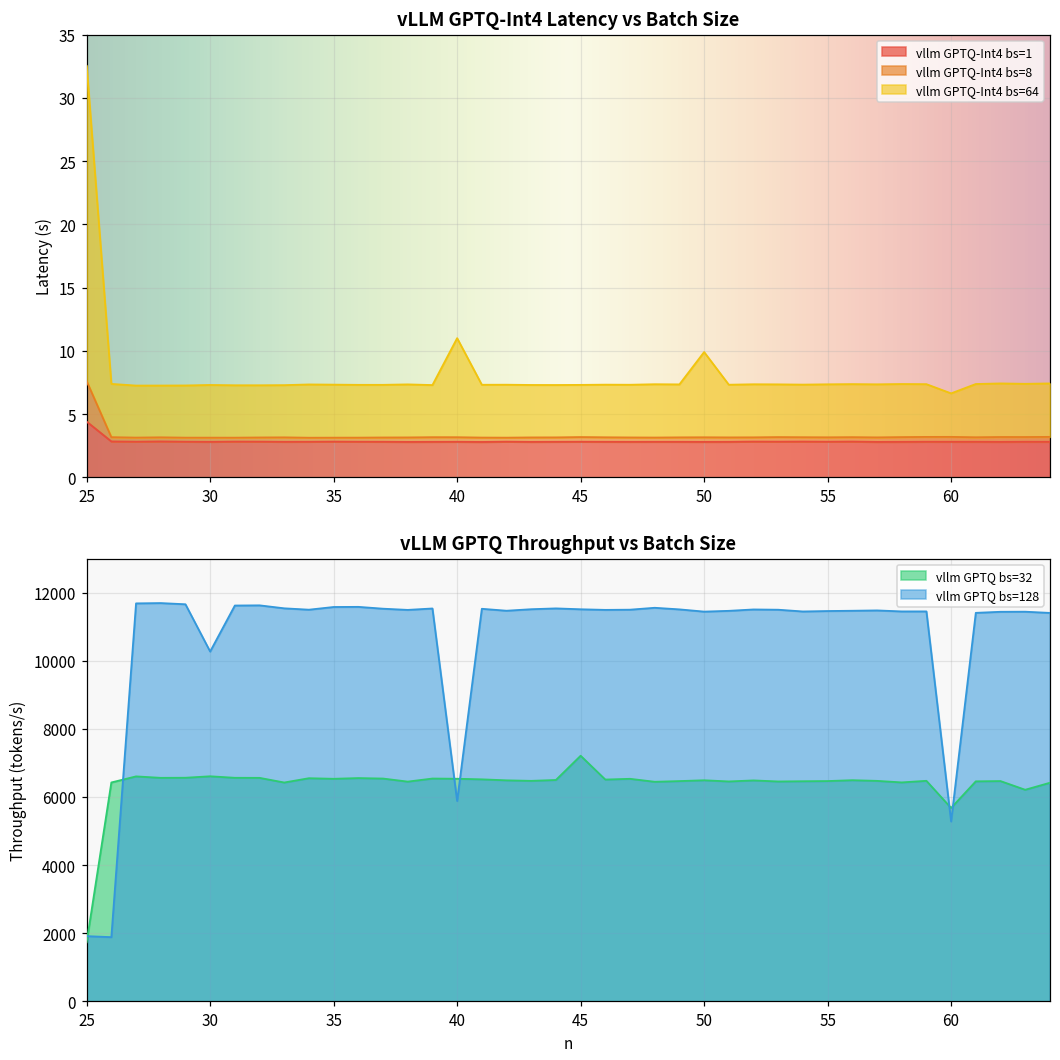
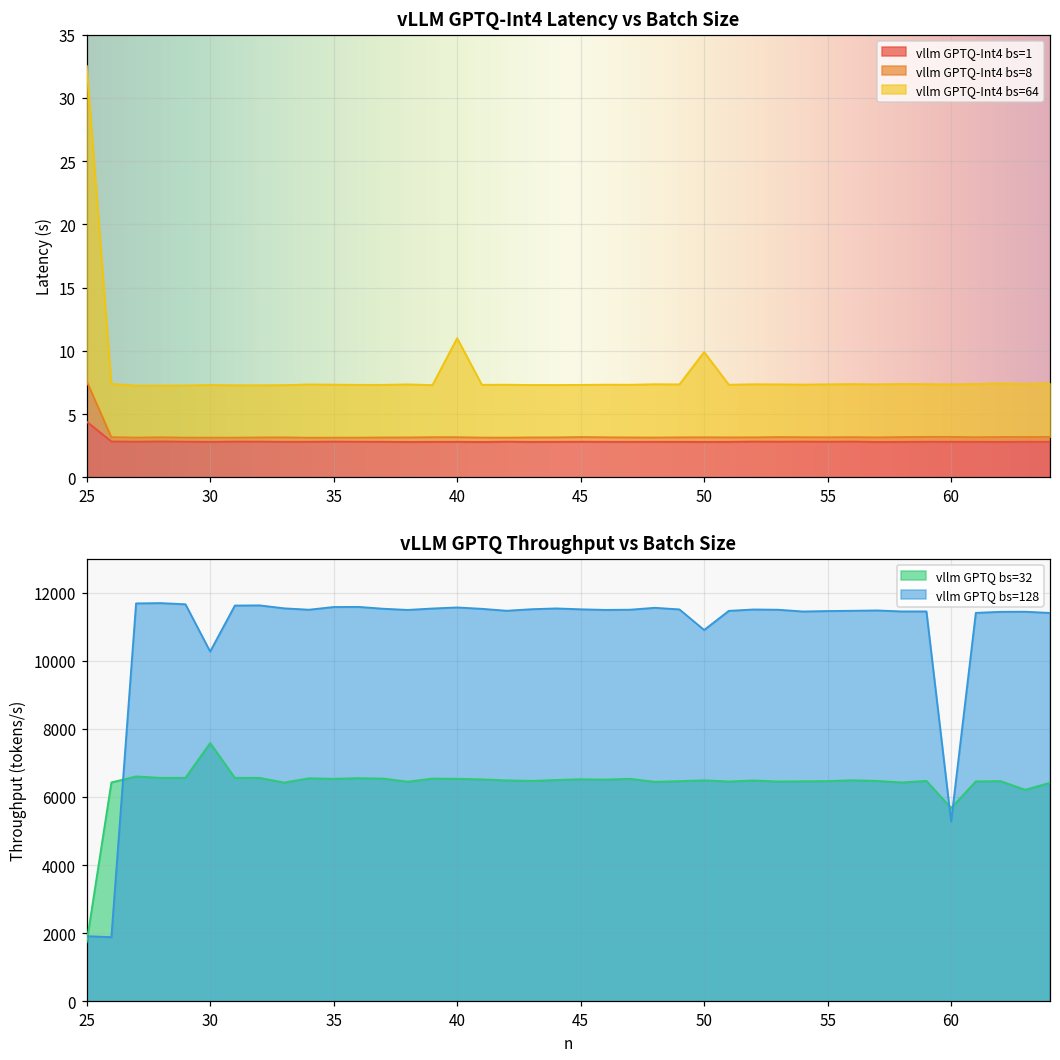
vLLM GPTQ-Int4 Latency vs Batch Size, vllm GPTQ-Int4 bs=64, 60: 6.6 -> 7.4
vLLM GPTQ Throughput vs Batch Size, vllm GPTQ bs=32, 30: 6600 -> 7600
vLLM GPTQ Throughput vs Batch Size, vllm GPTQ bs=128, 40: 5900 -> 11600
vLLM GPTQ Throughput vs Batch Size, vllm GPTQ bs=32, 45: 7200 -> 6500
vLLM GPTQ Throughput vs Batch Size, vllm GPTQ bs=128, 50: 11400 -> 10900
